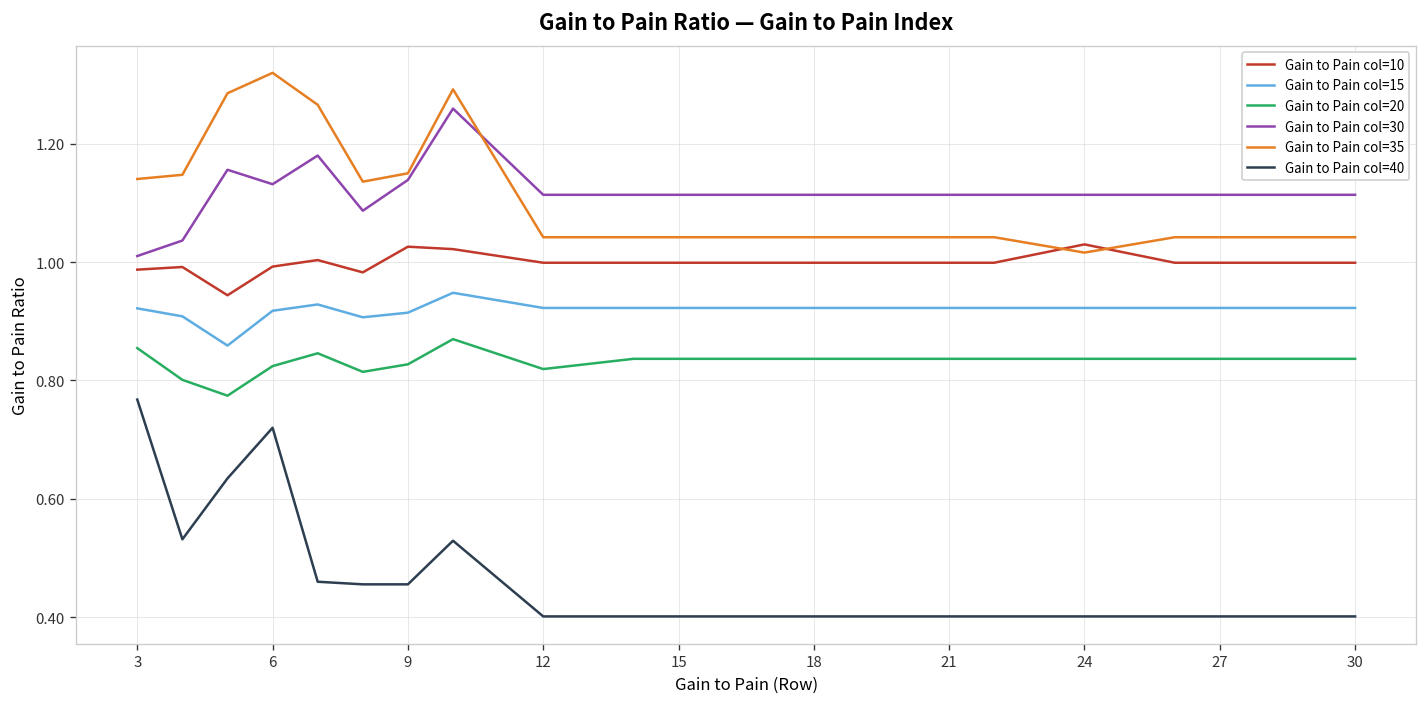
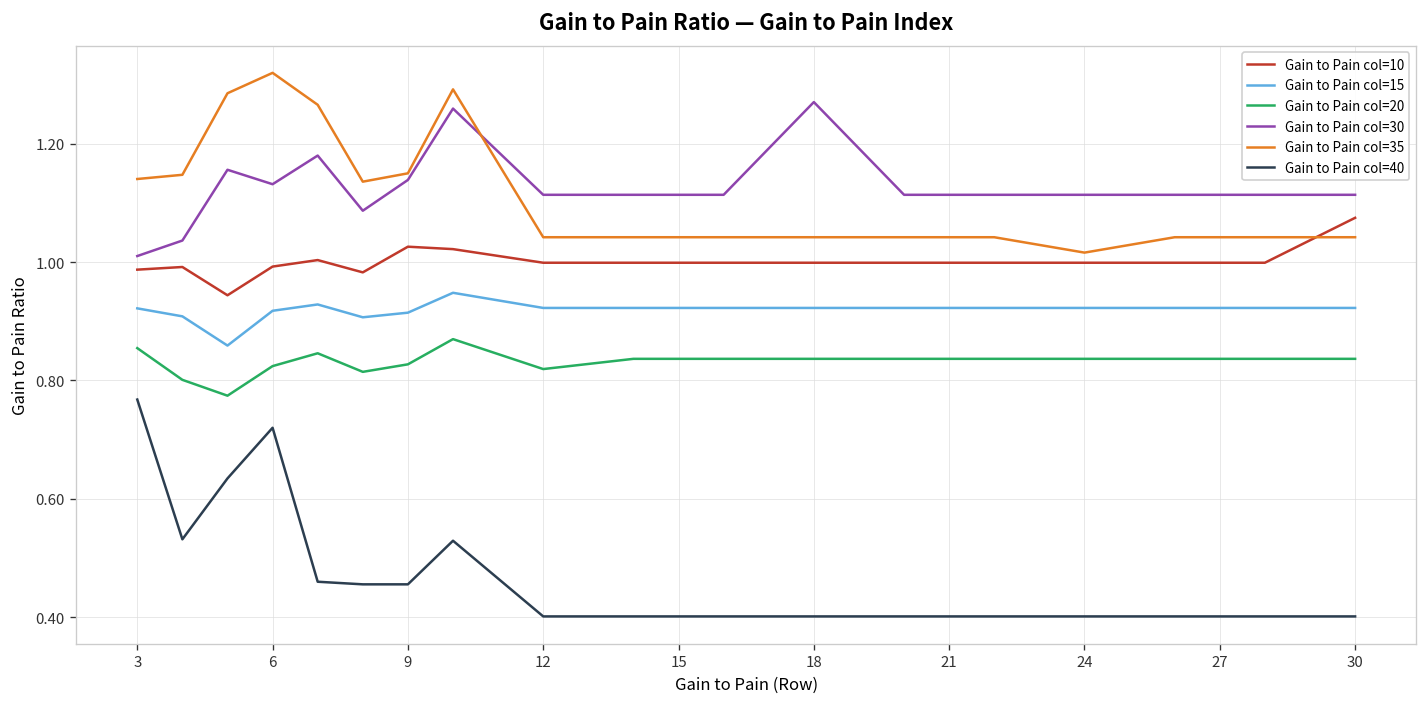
Gain to Pain col=30, 18: 1.11 -> 1.27
Gain to Pain col=10, 24: 1.03 -> 1.00
Gain to Pain col=10, 30: 1.00 -> 1.07
